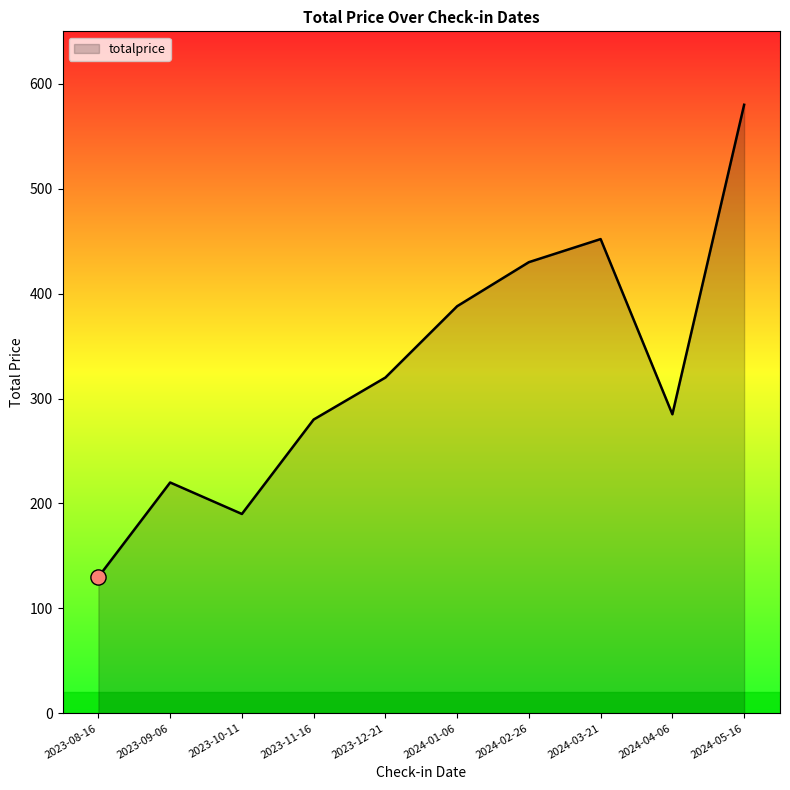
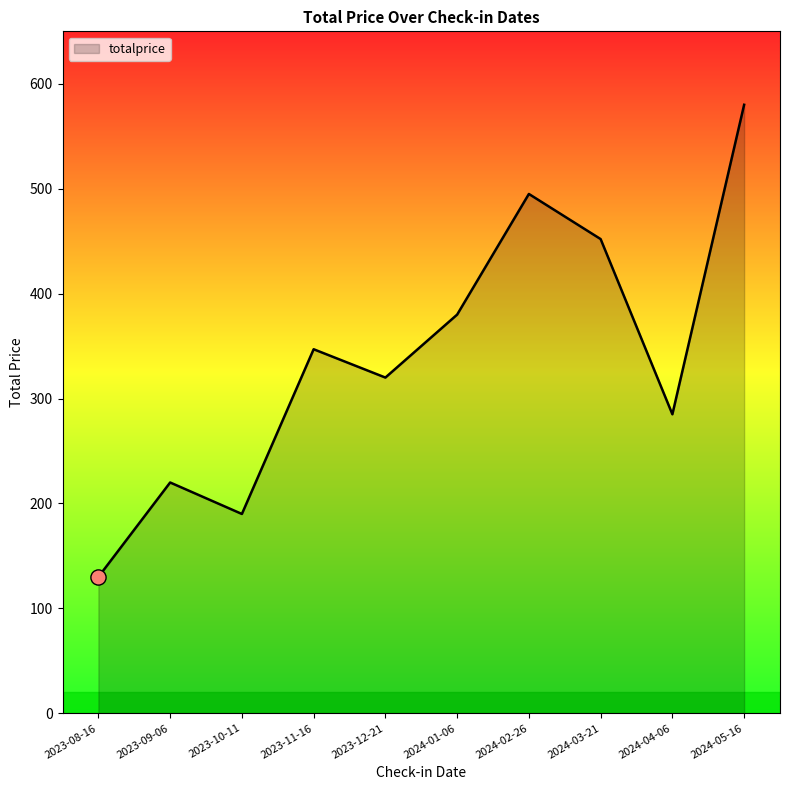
totalprice, 2023-11-16: 280 -> 347
totalprice, 2024-01-06: 388 -> 380
totalprice, 2024-02-26: 430 -> 495
